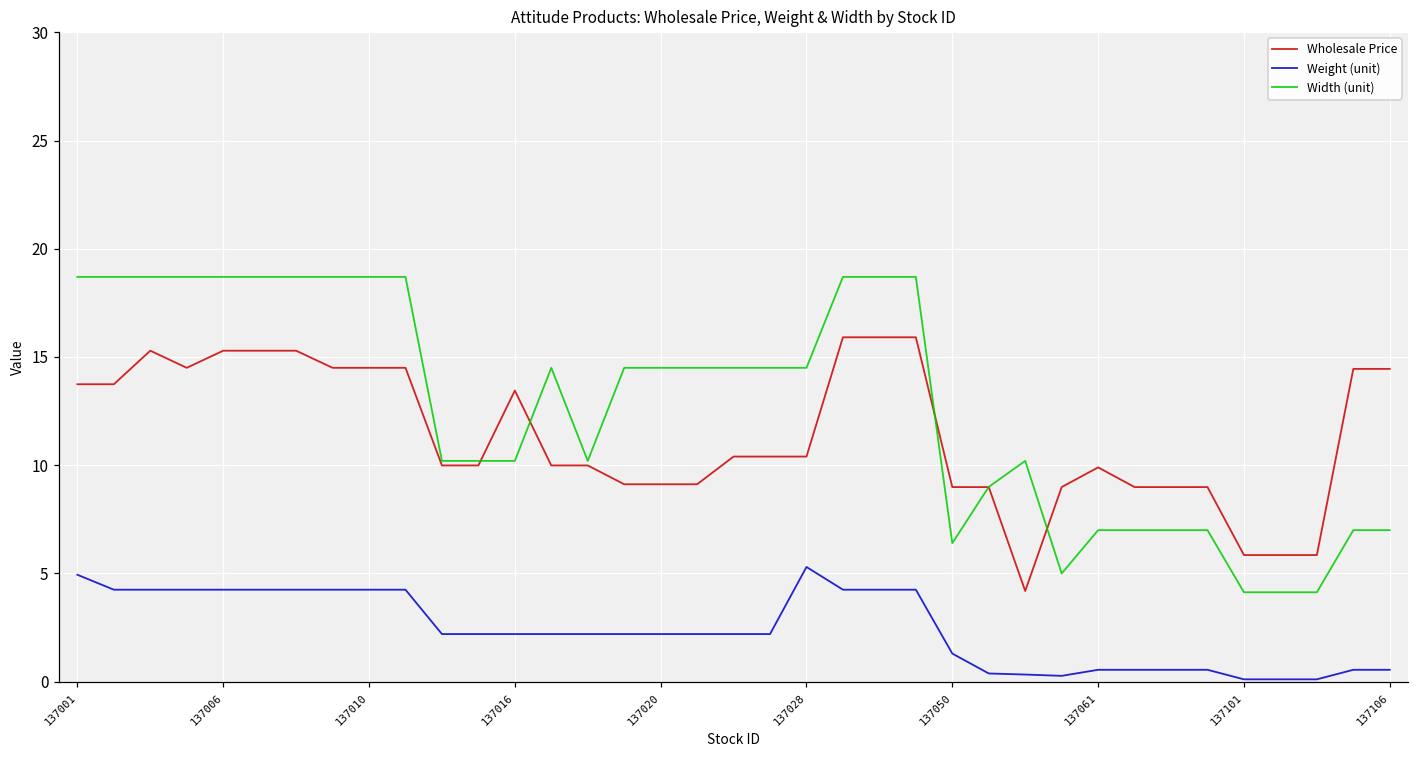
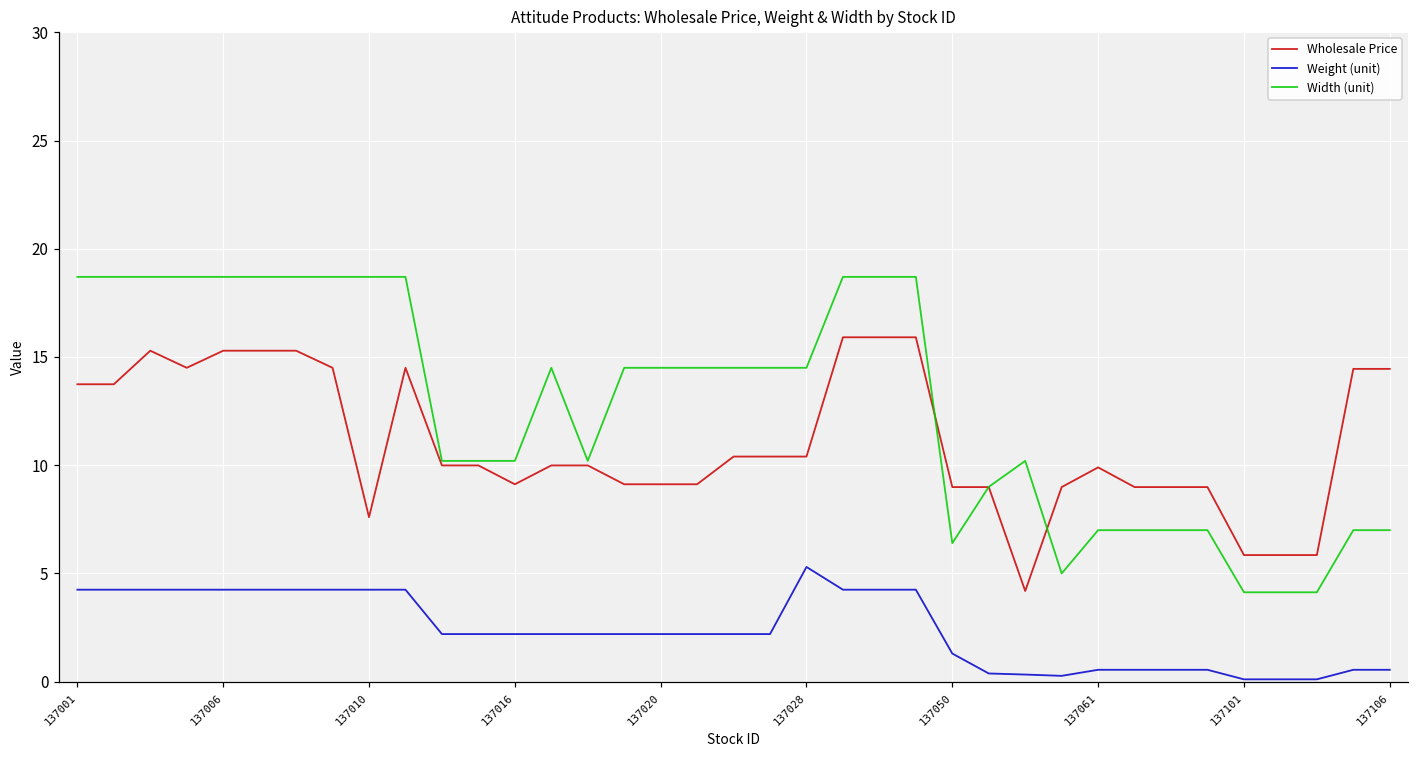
Weight (unit), 137001: 4.9 -> 4.3
Wholesale Price, 137010: 14.5 -> 7.6
Wholesale Price, 137016: 13.5 -> 9.1
